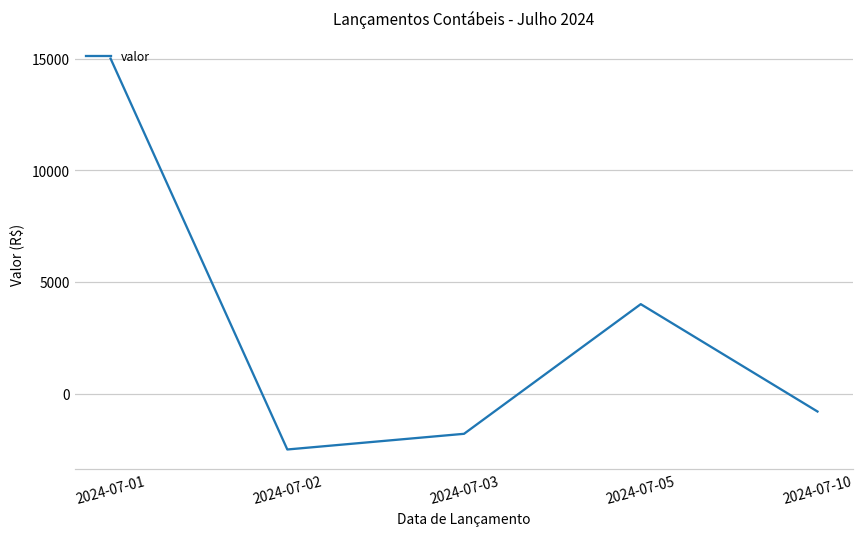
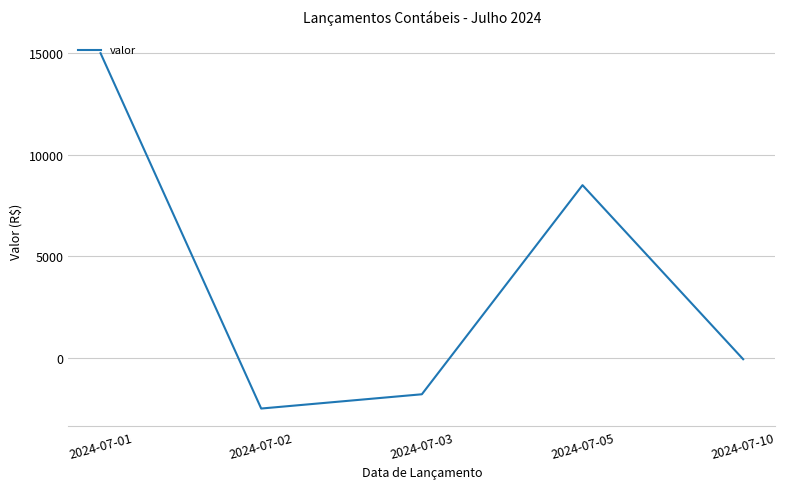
2024-07-05: 4000 -> 8500
2024-07-10: -800 -> -100
